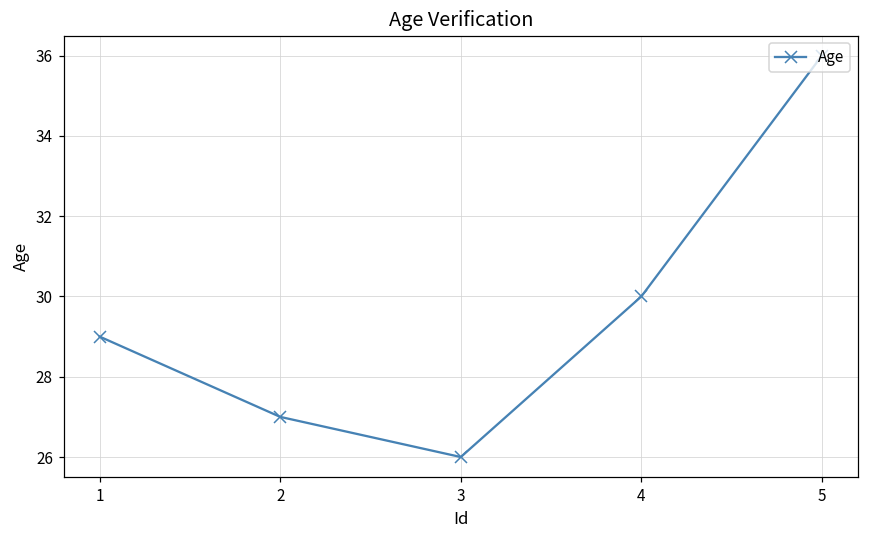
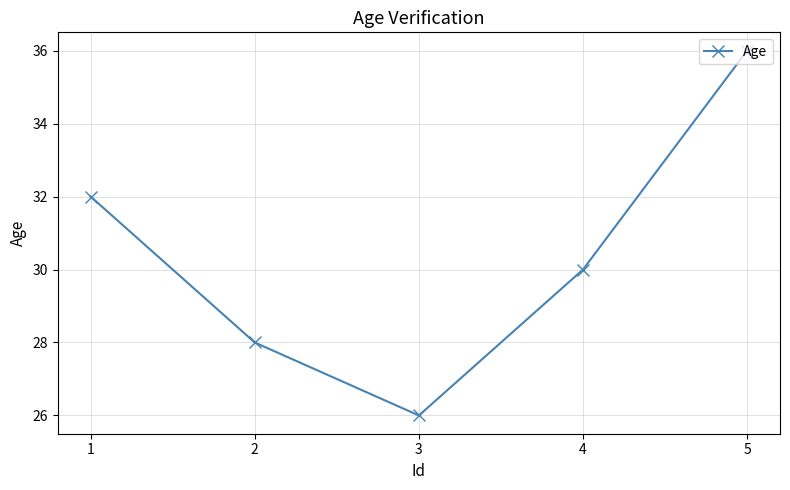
1: 29 -> 32
2: 27 -> 28
